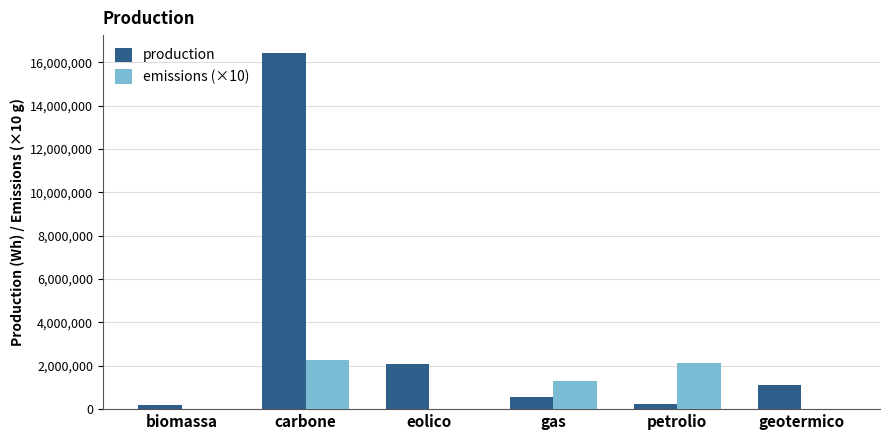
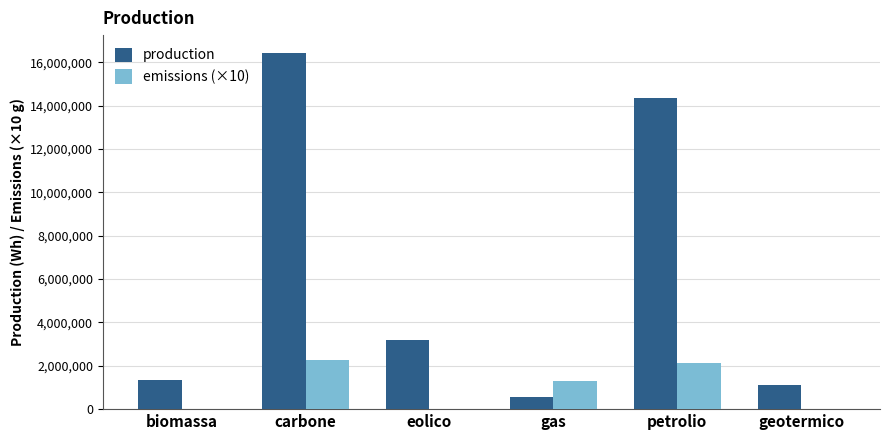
production, biomassa: 200,000 -> 1,400,000
production, eolico: 2,100,000 -> 3,200,000
production, petrolio: 300,000 -> 14,400,000
